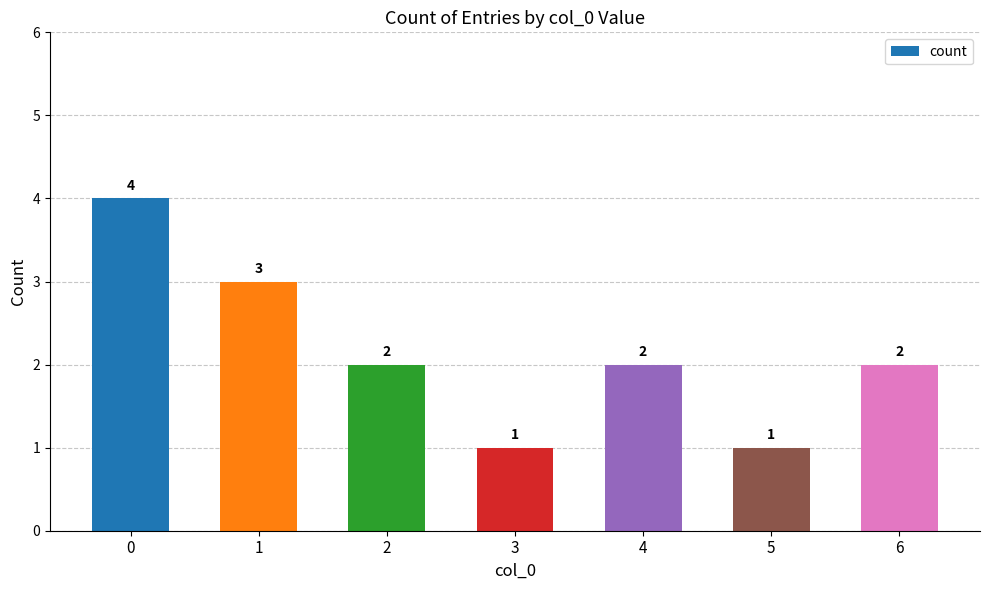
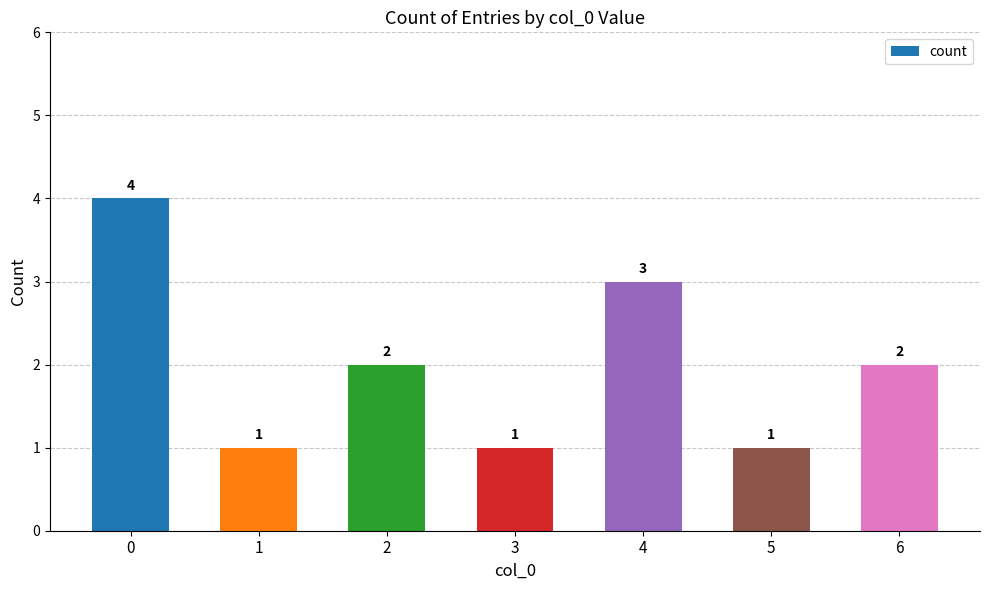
1: 3 -> 1
4: 2 -> 3
